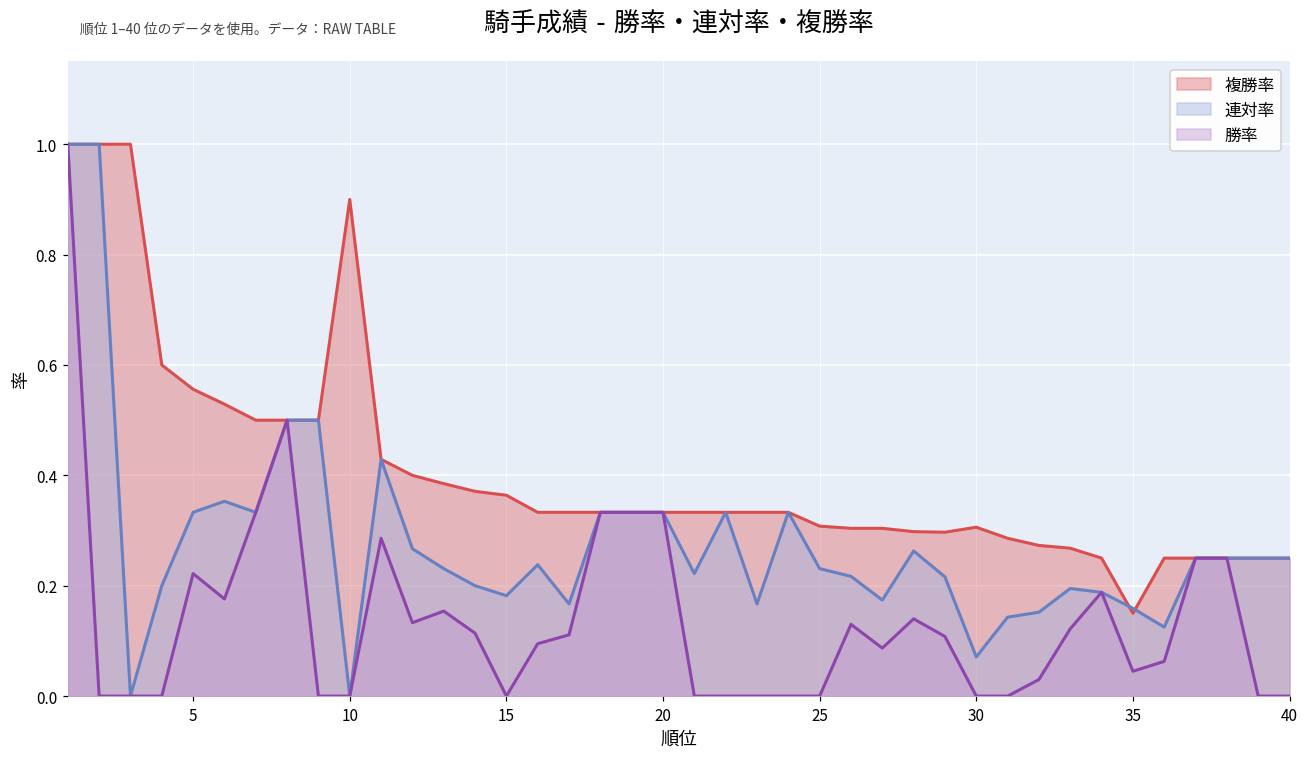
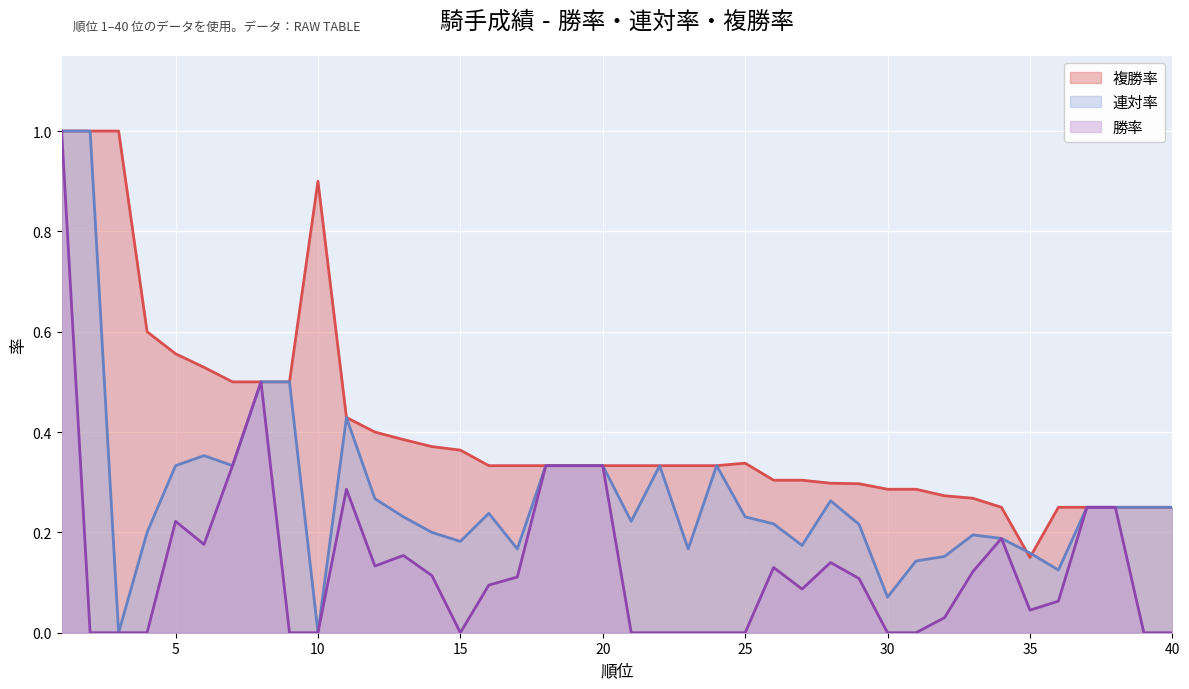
複勝率, 25: 0.31 -> 0.34
複勝率, 30: 0.31 -> 0.29
